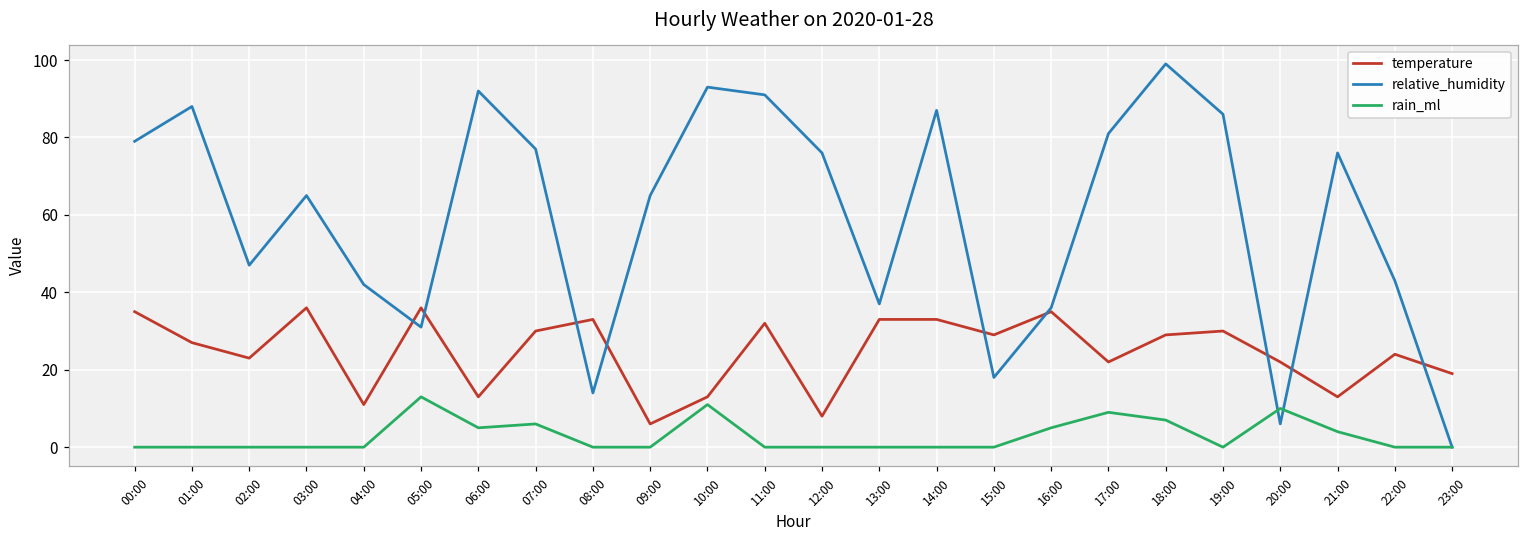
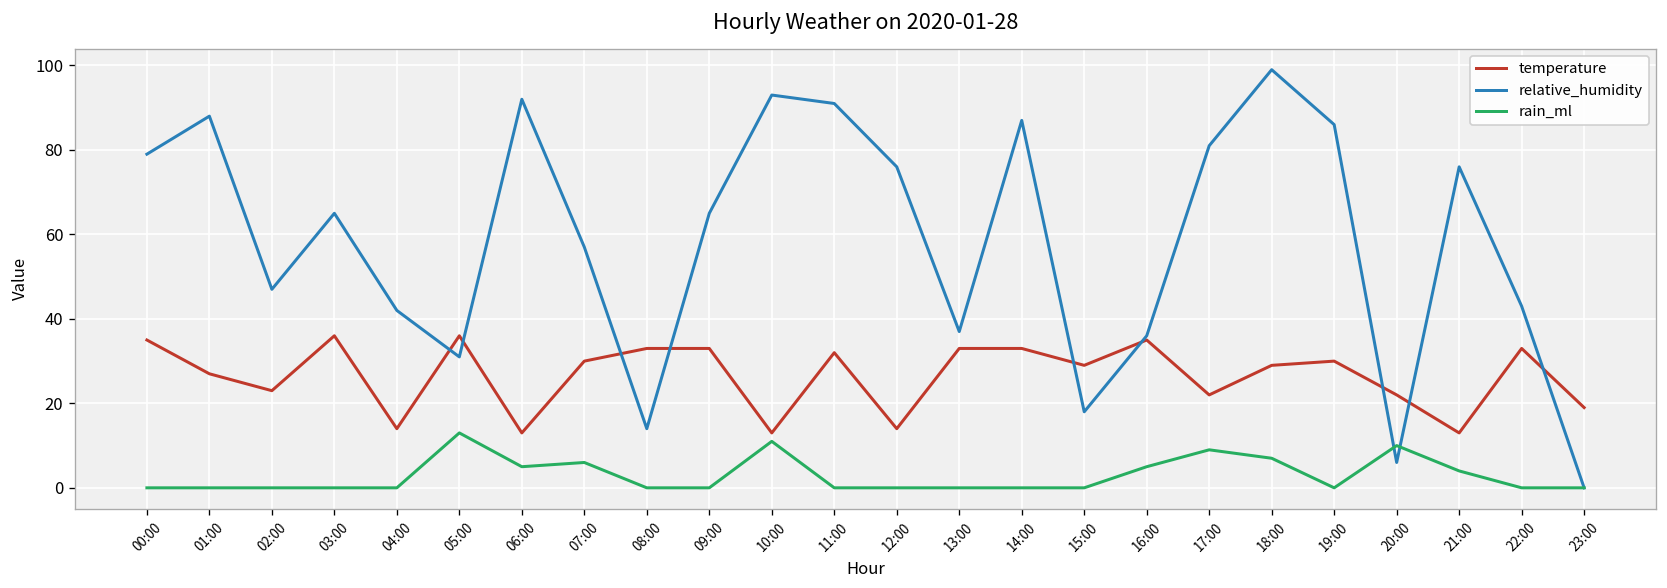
temperature, 04:00: 11 -> 14
relative_humidity, 07:00: 77 -> 57
temperature, 09:00: 6 -> 33
temperature, 12:00: 8 -> 14
temperature, 22:00: 24 -> 33
